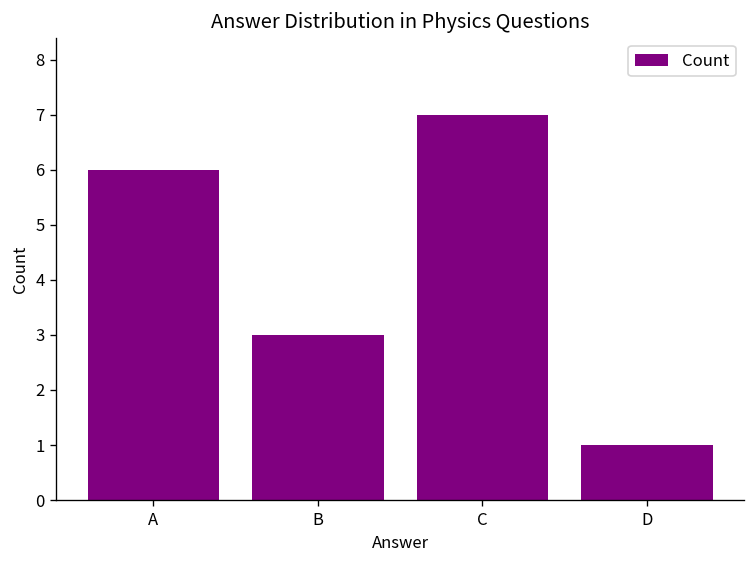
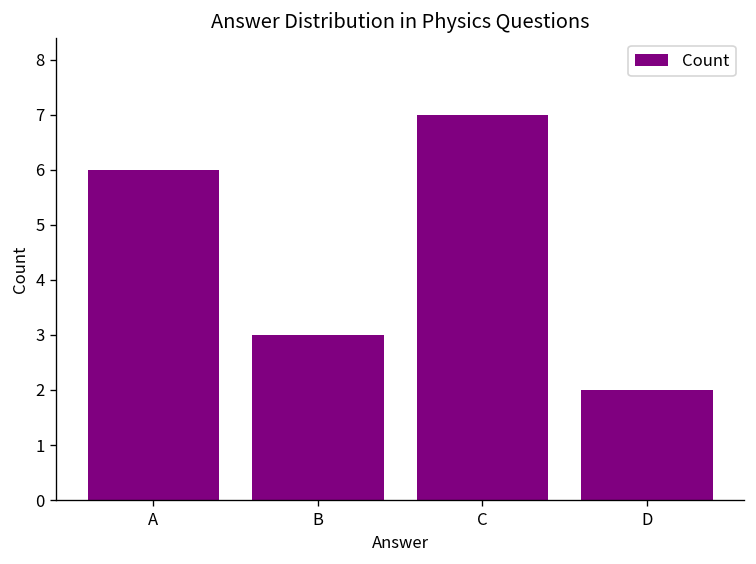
D: 1 -> 2
